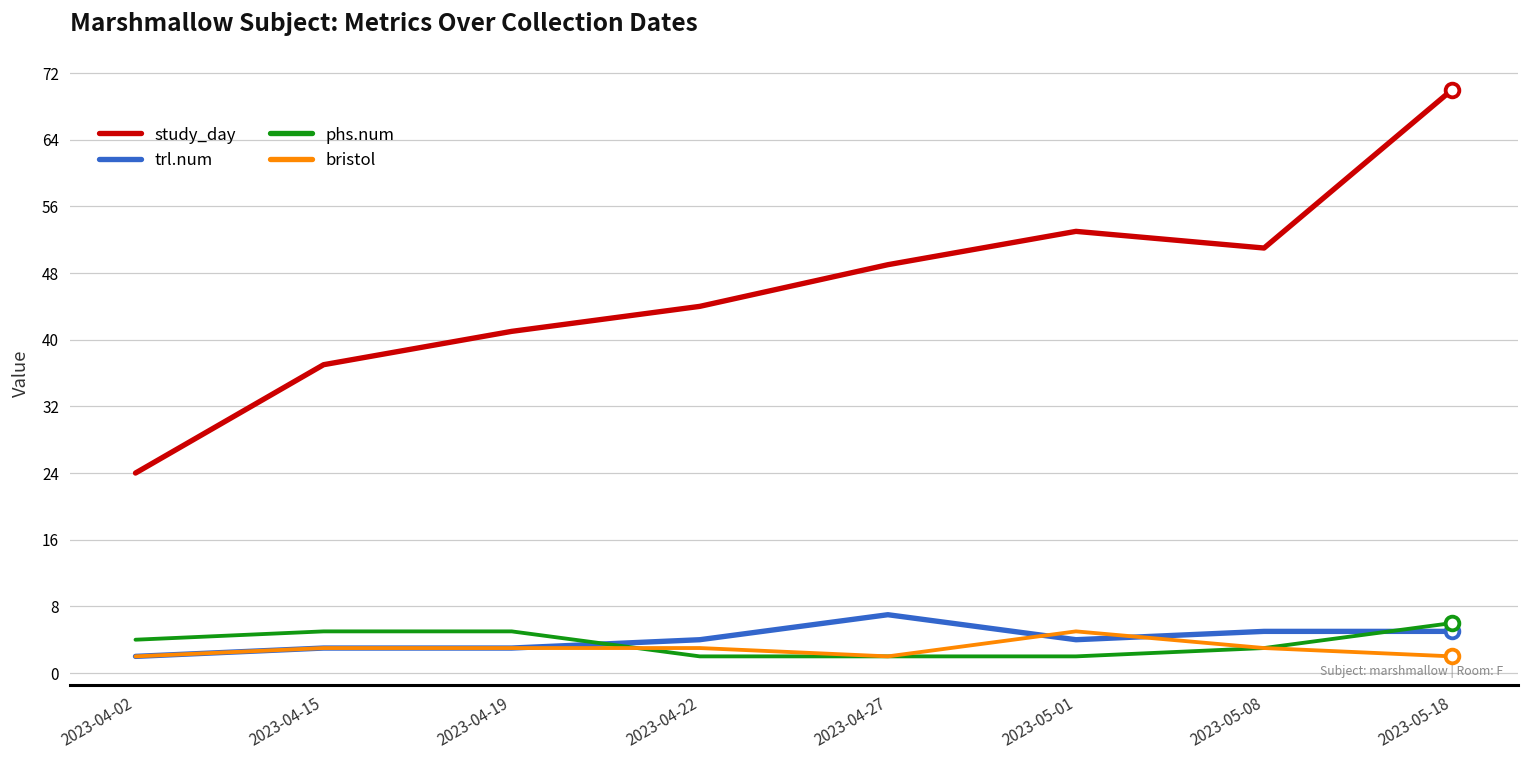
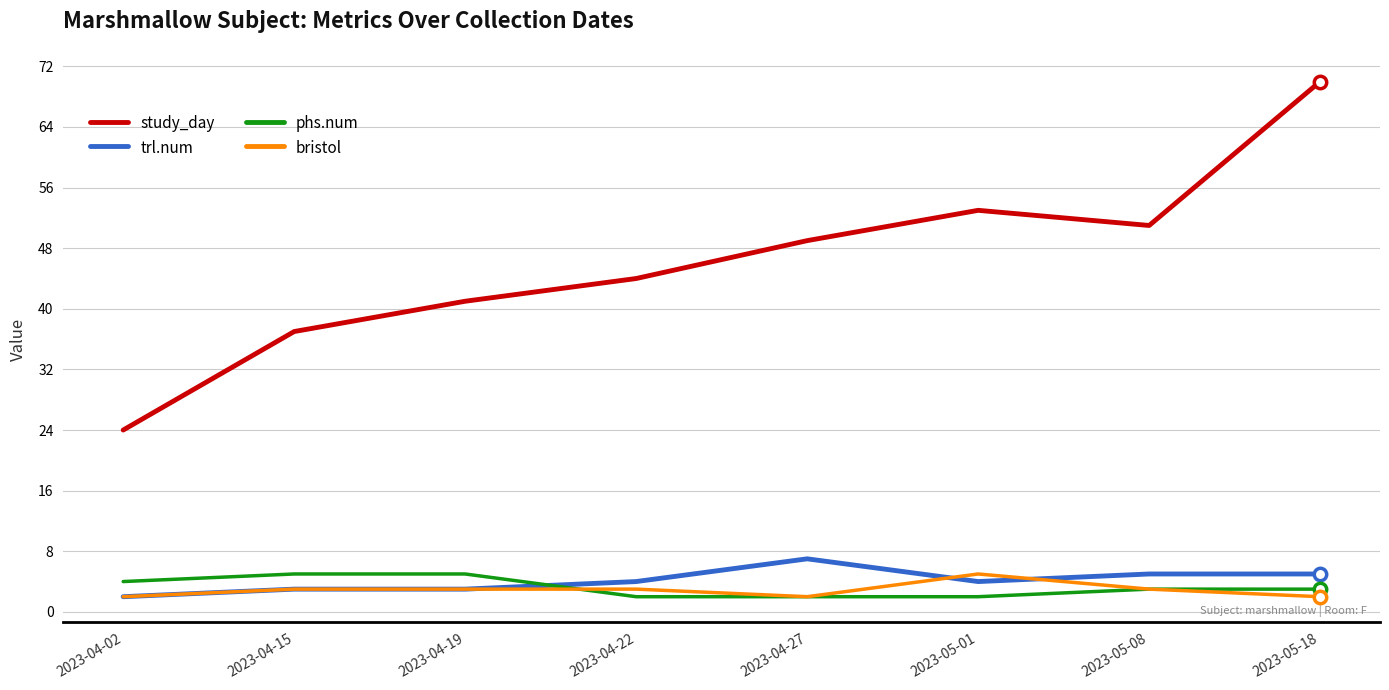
phs.num, 2023-05-18: 6 -> 3
